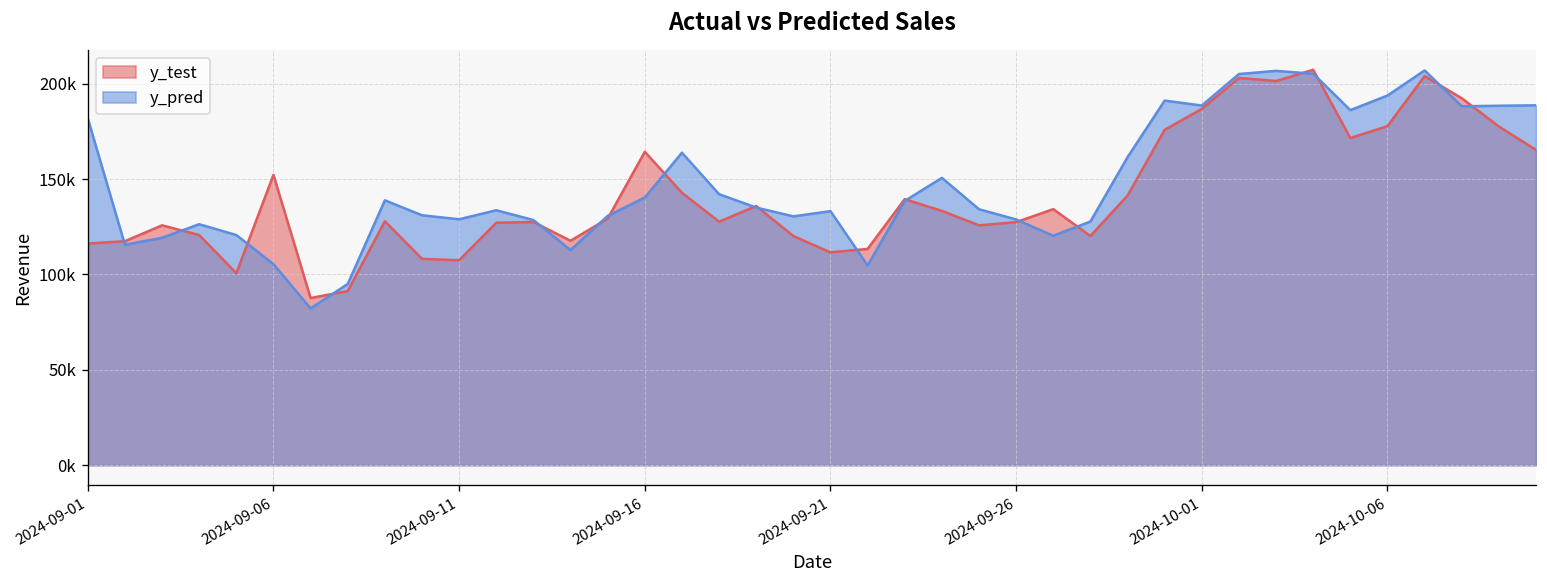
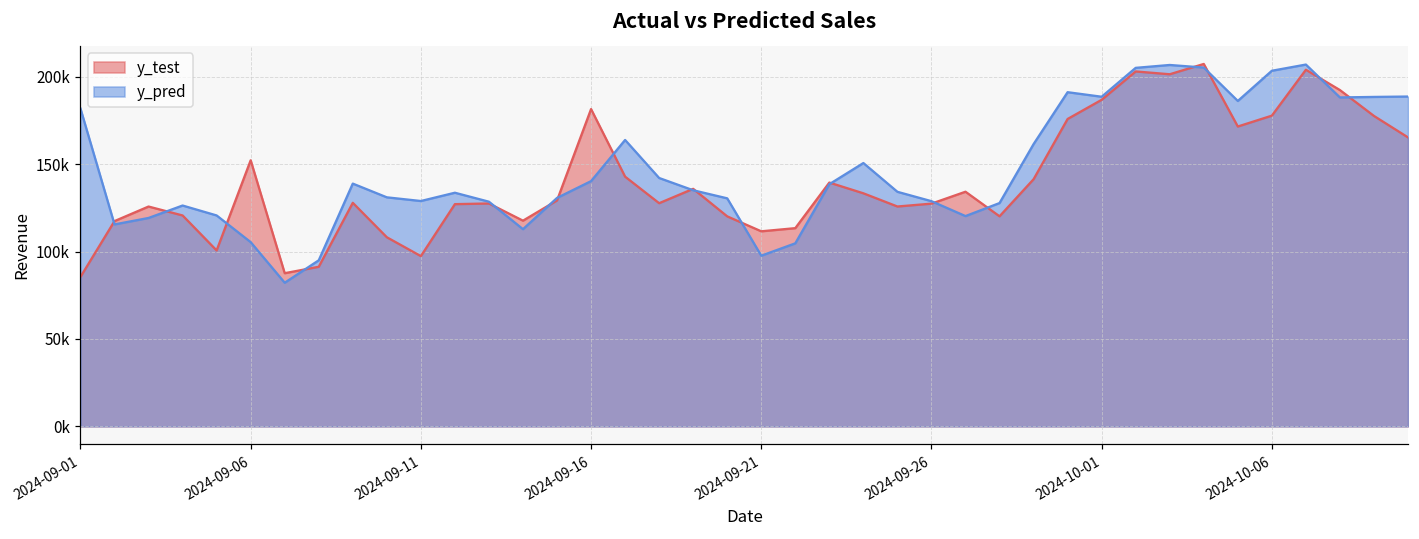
y_test, 2024-09-01: 116000 -> 85000
y_test, 2024-09-11: 107000 -> 97000
y_test, 2024-09-16: 164000 -> 181000
y_pred, 2024-09-21: 133000 -> 98000
y_pred, 2024-10-06: 194000 -> 203000
